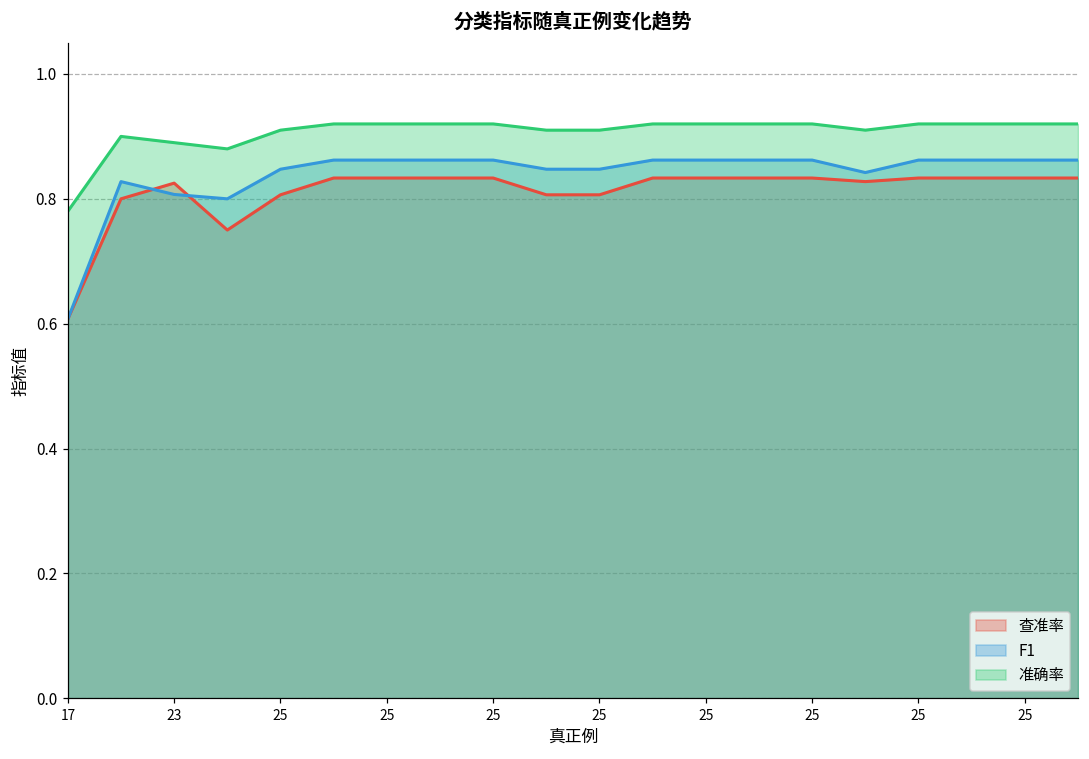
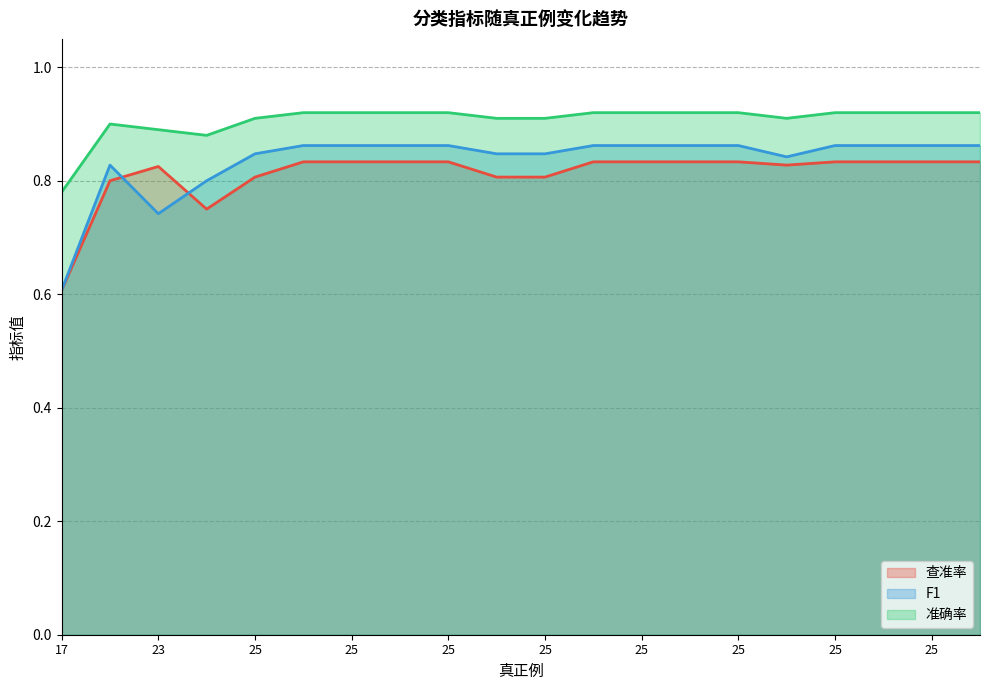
F1, 23: 0.81 -> 0.74
